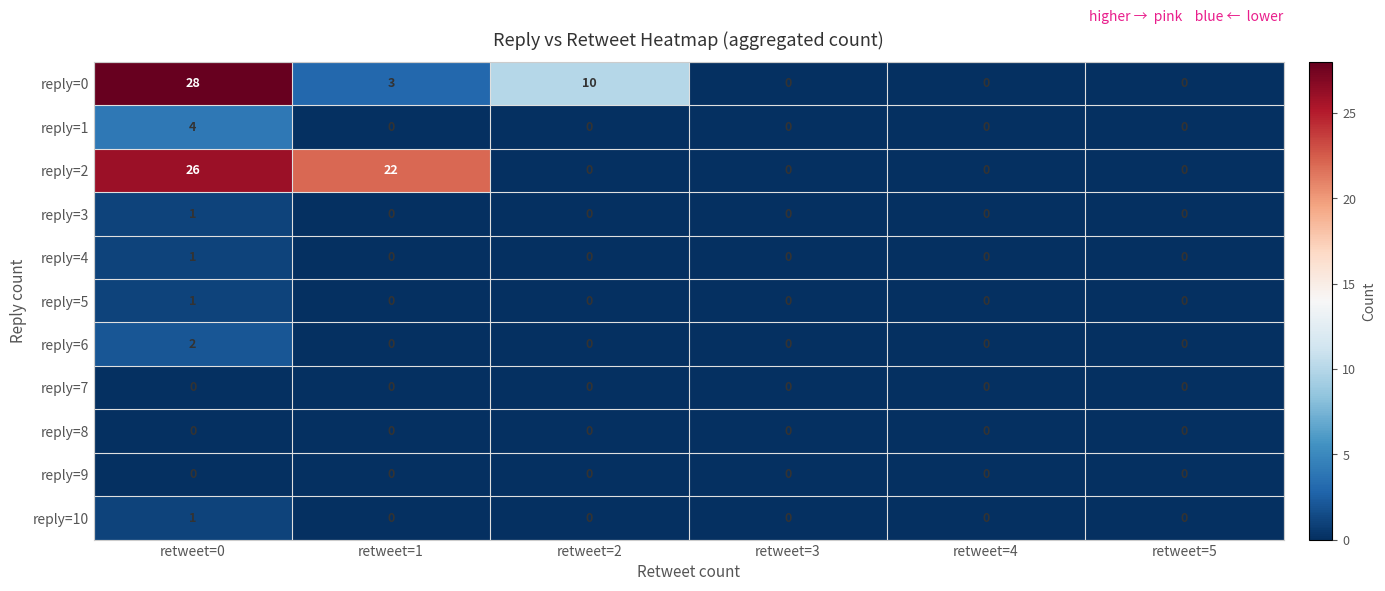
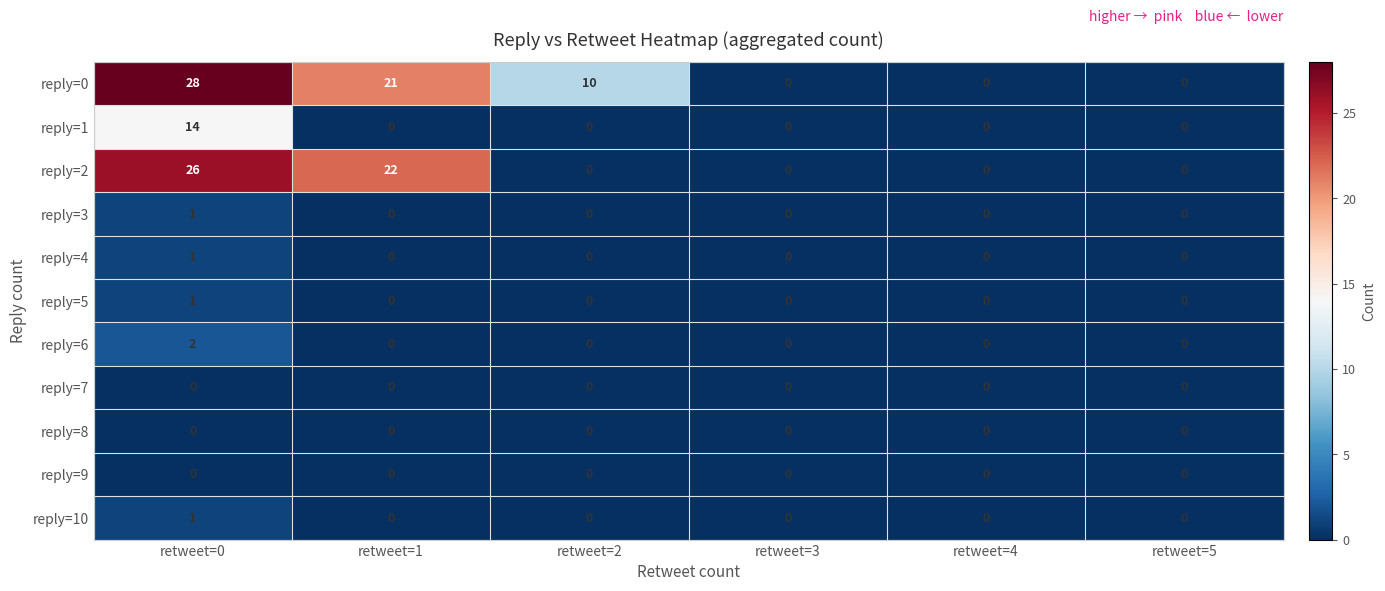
reply=0, retweet=1: 3 -> 21
reply=1, retweet=0: 4 -> 14
